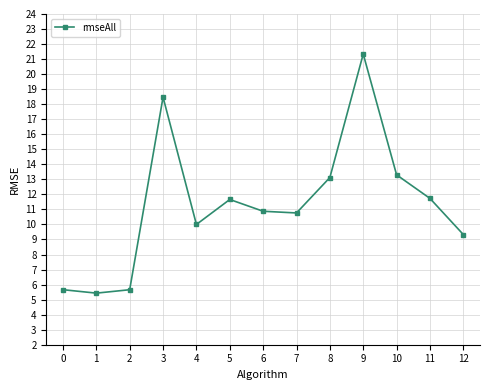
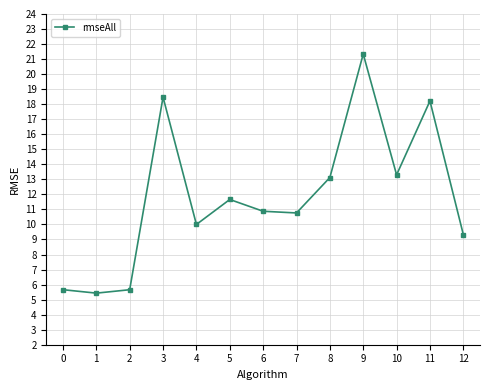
11: 11.7 -> 18.2
